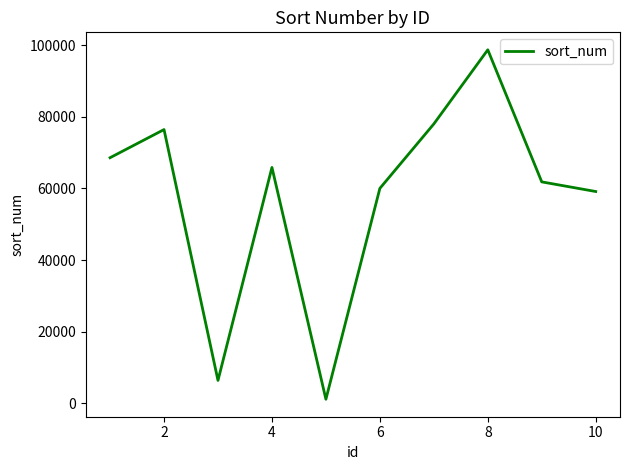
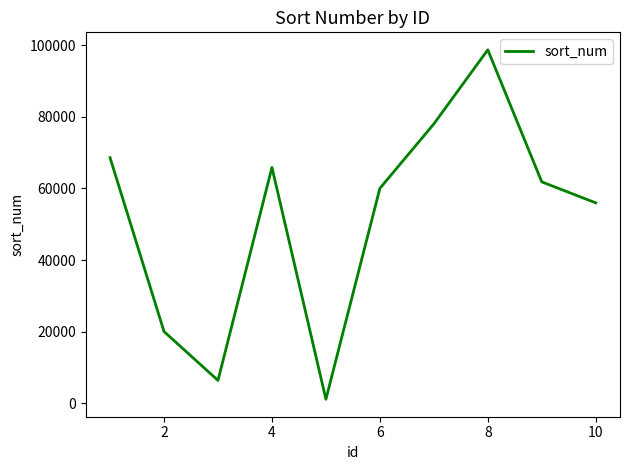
2: 76000 -> 20000
10: 59000 -> 56000
